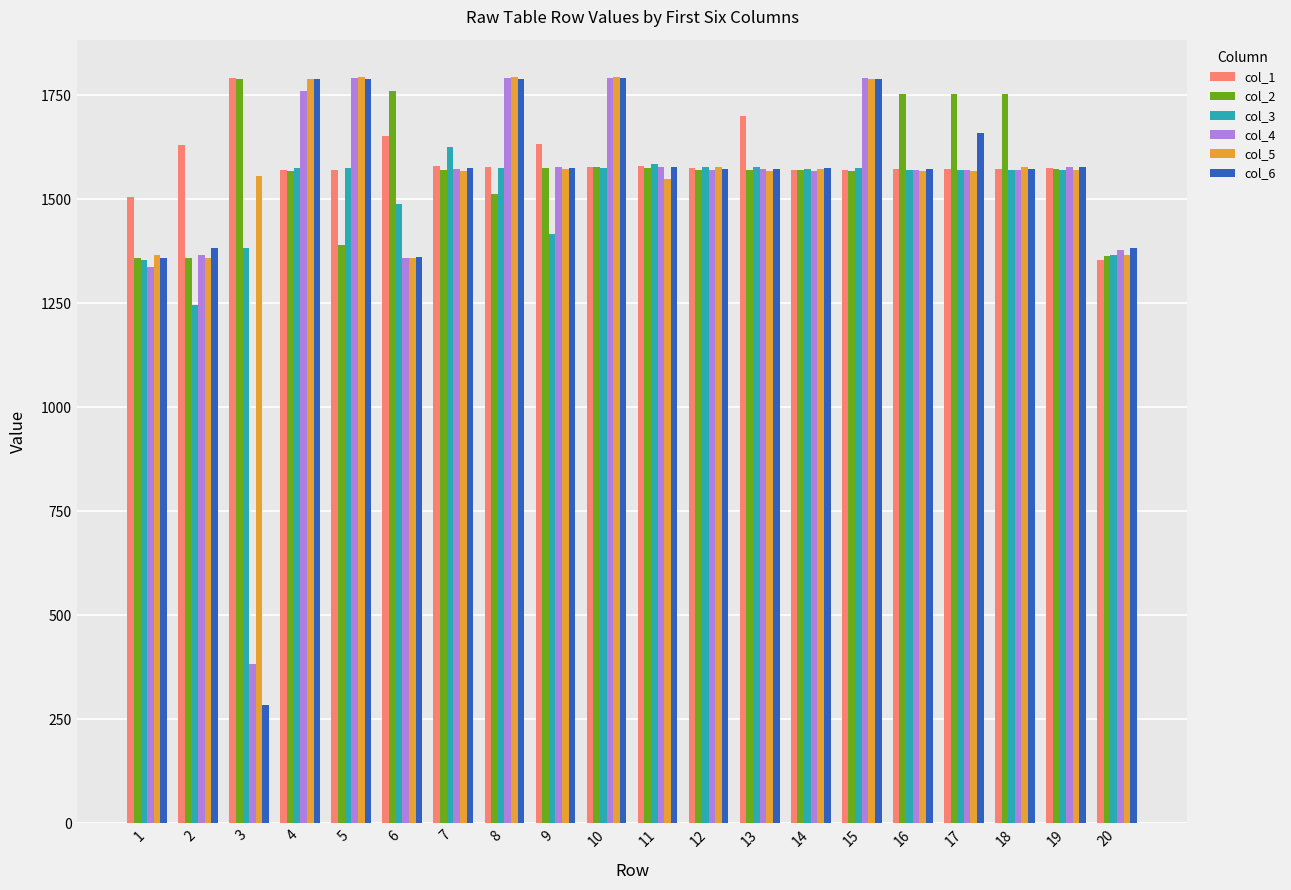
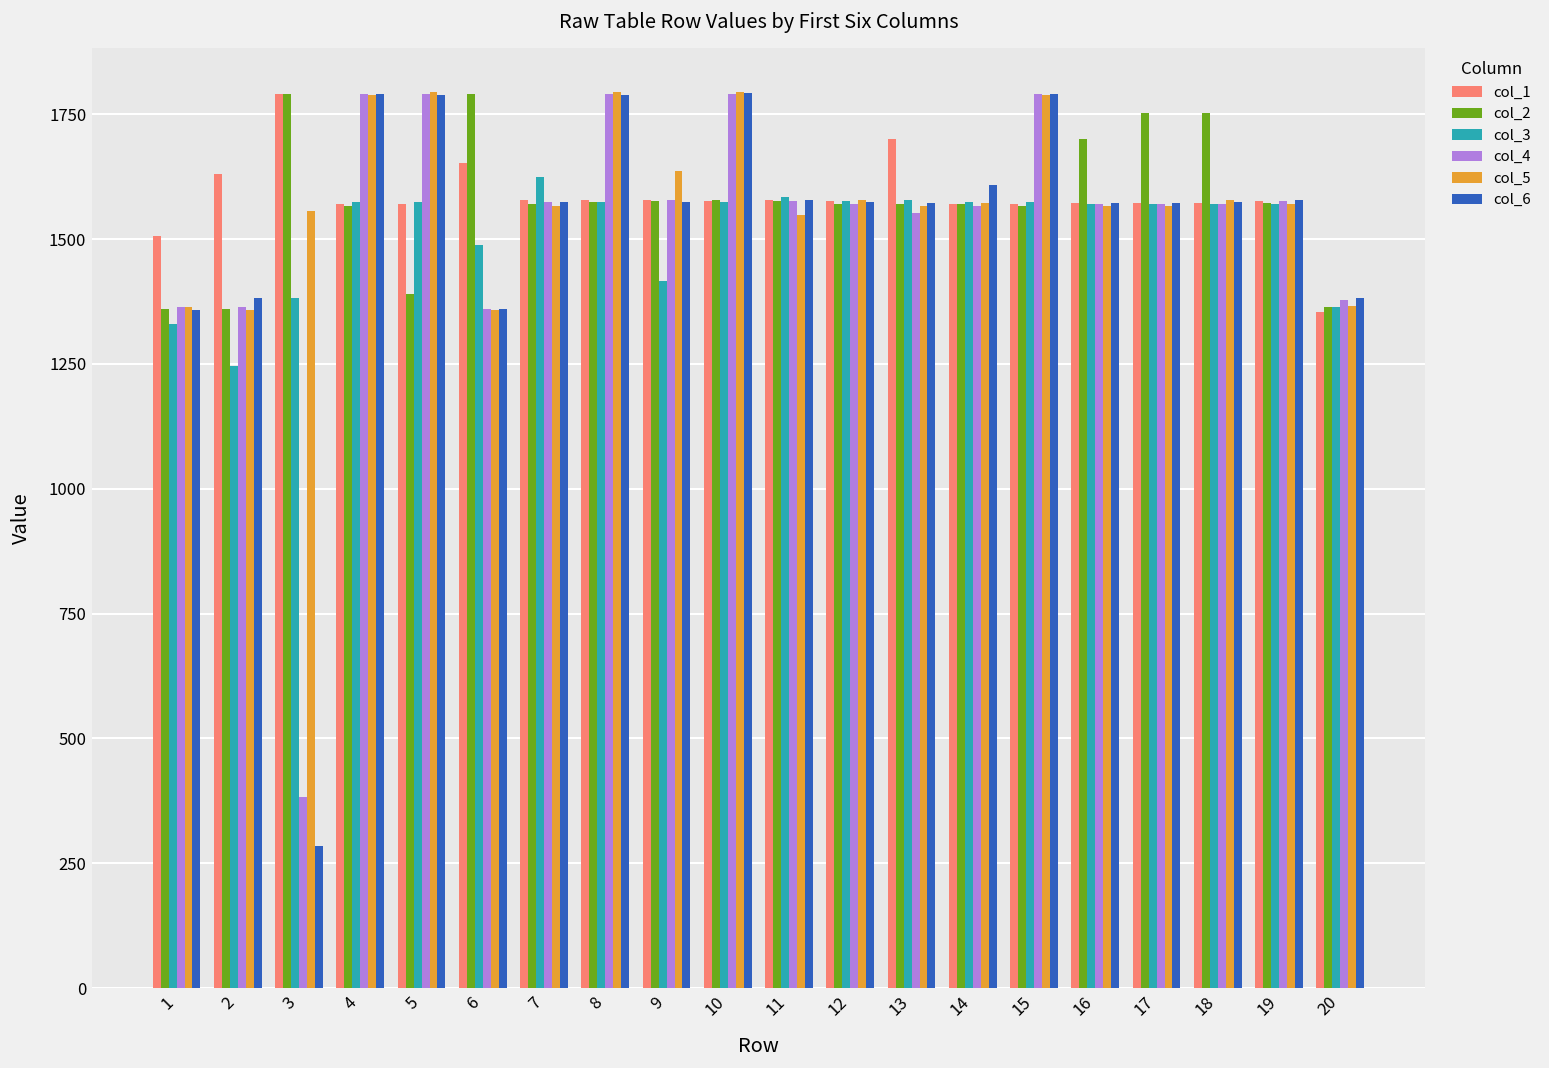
col_3, 1: 1360 -> 1330
col_4, 1: 1340 -> 1360
col_4, 4: 1760 -> 1790
col_2, 6: 1760 -> 1790
col_2, 8: 1510 -> 1570
col_1, 9: 1630 -> 1580
col_5, 9: 1570 -> 1640
col_4, 13: 1570 -> 1550
col_6, 14: 1580 -> 1610
col_2, 16: 1750 -> 1700
col_6, 17: 1660 -> 1570
